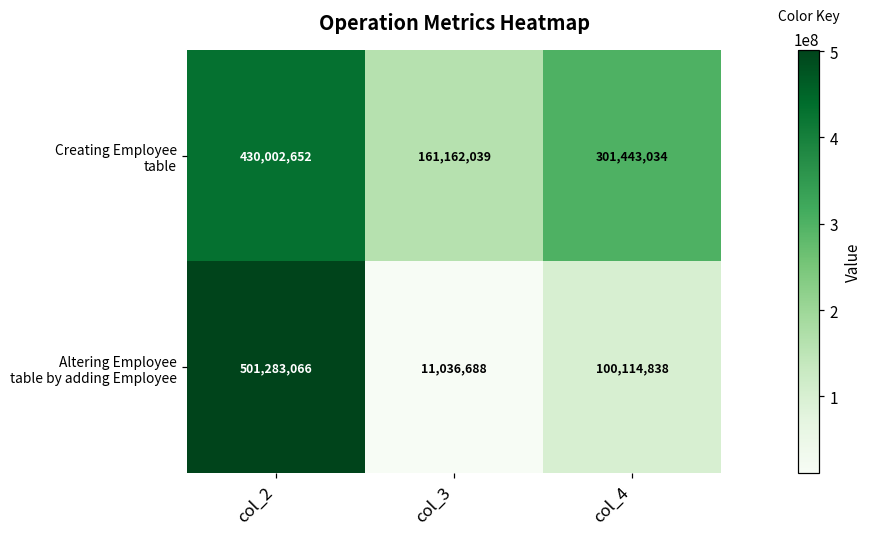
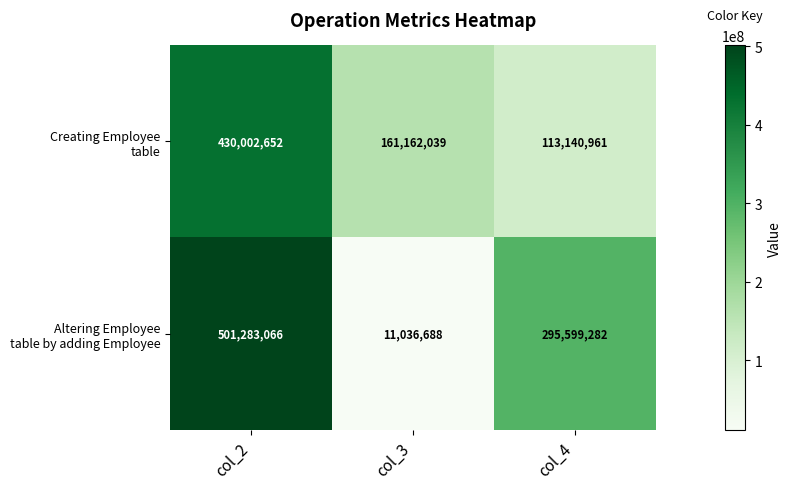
Creating Employee table, col_4: 301,443,034 -> 113,140,961
Altering Employee table by adding Employee, col_4: 100,114,838 -> 295,599,282
